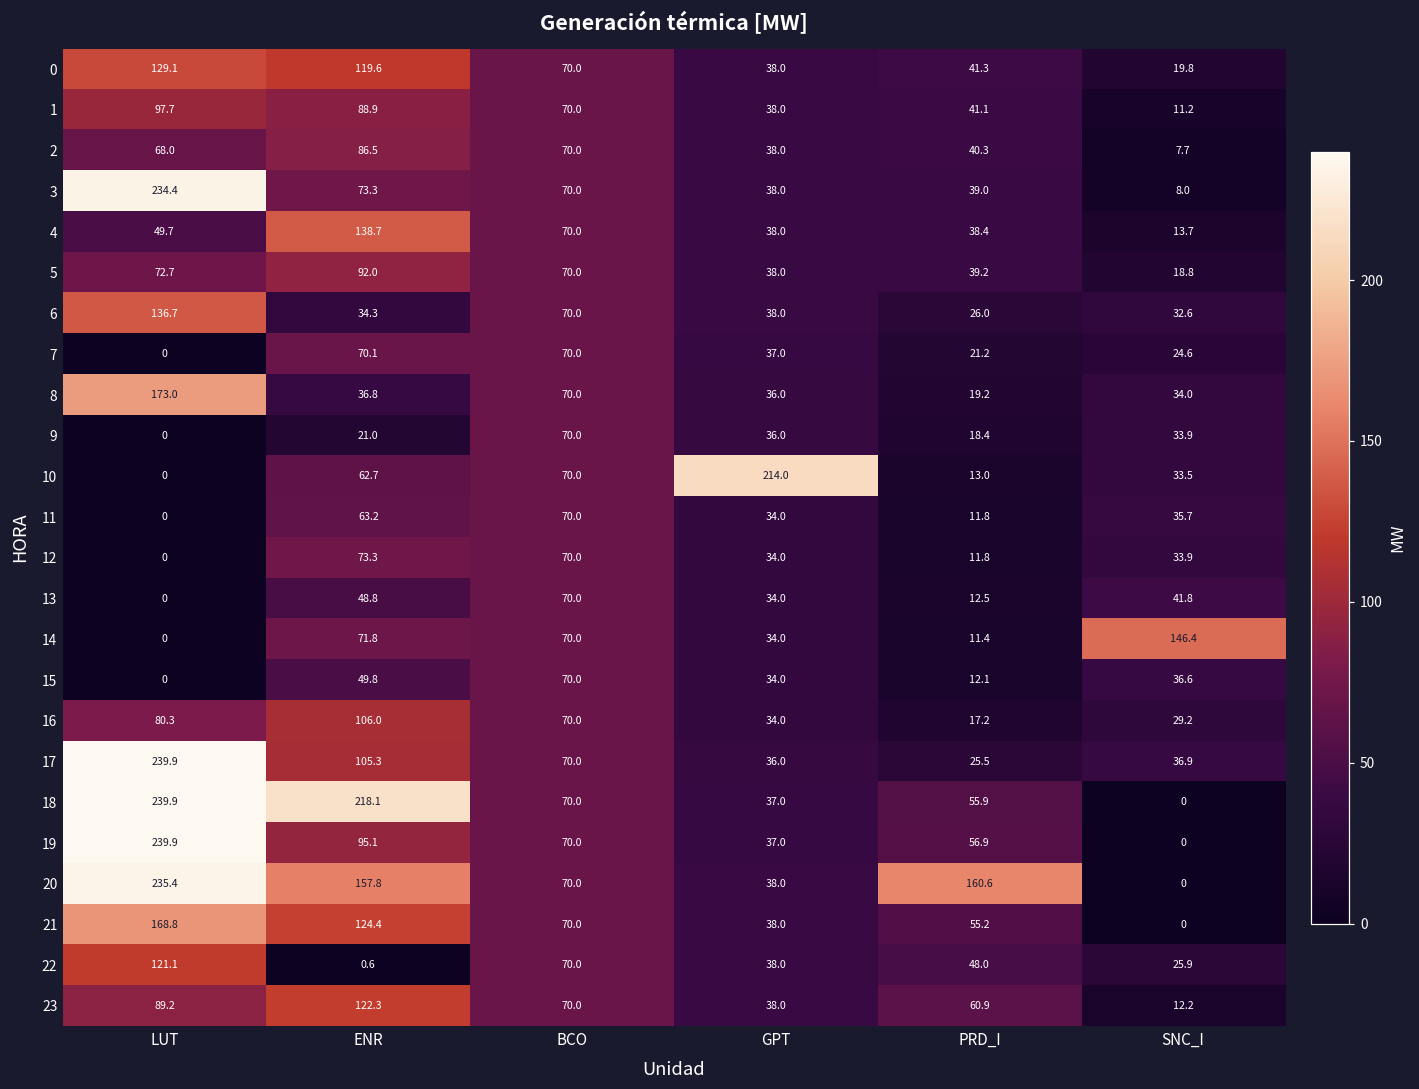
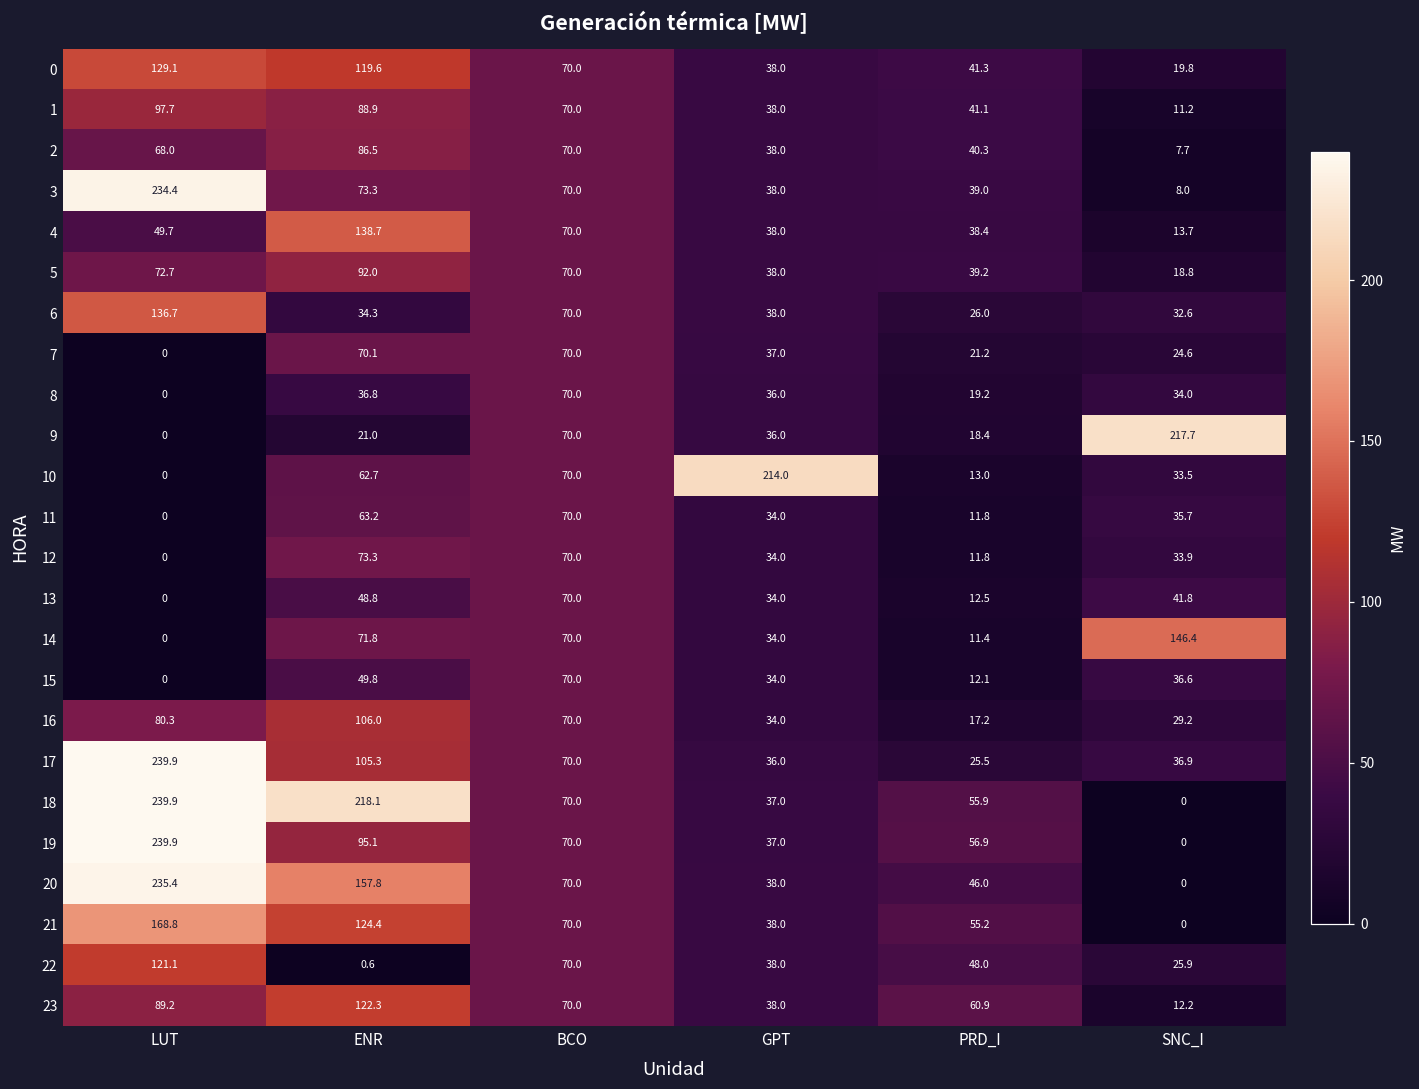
8, LUT: 173.0 -> 0
9, SNC_I: 33.9 -> 217.7
20, PRD_I: 160.6 -> 46.0
